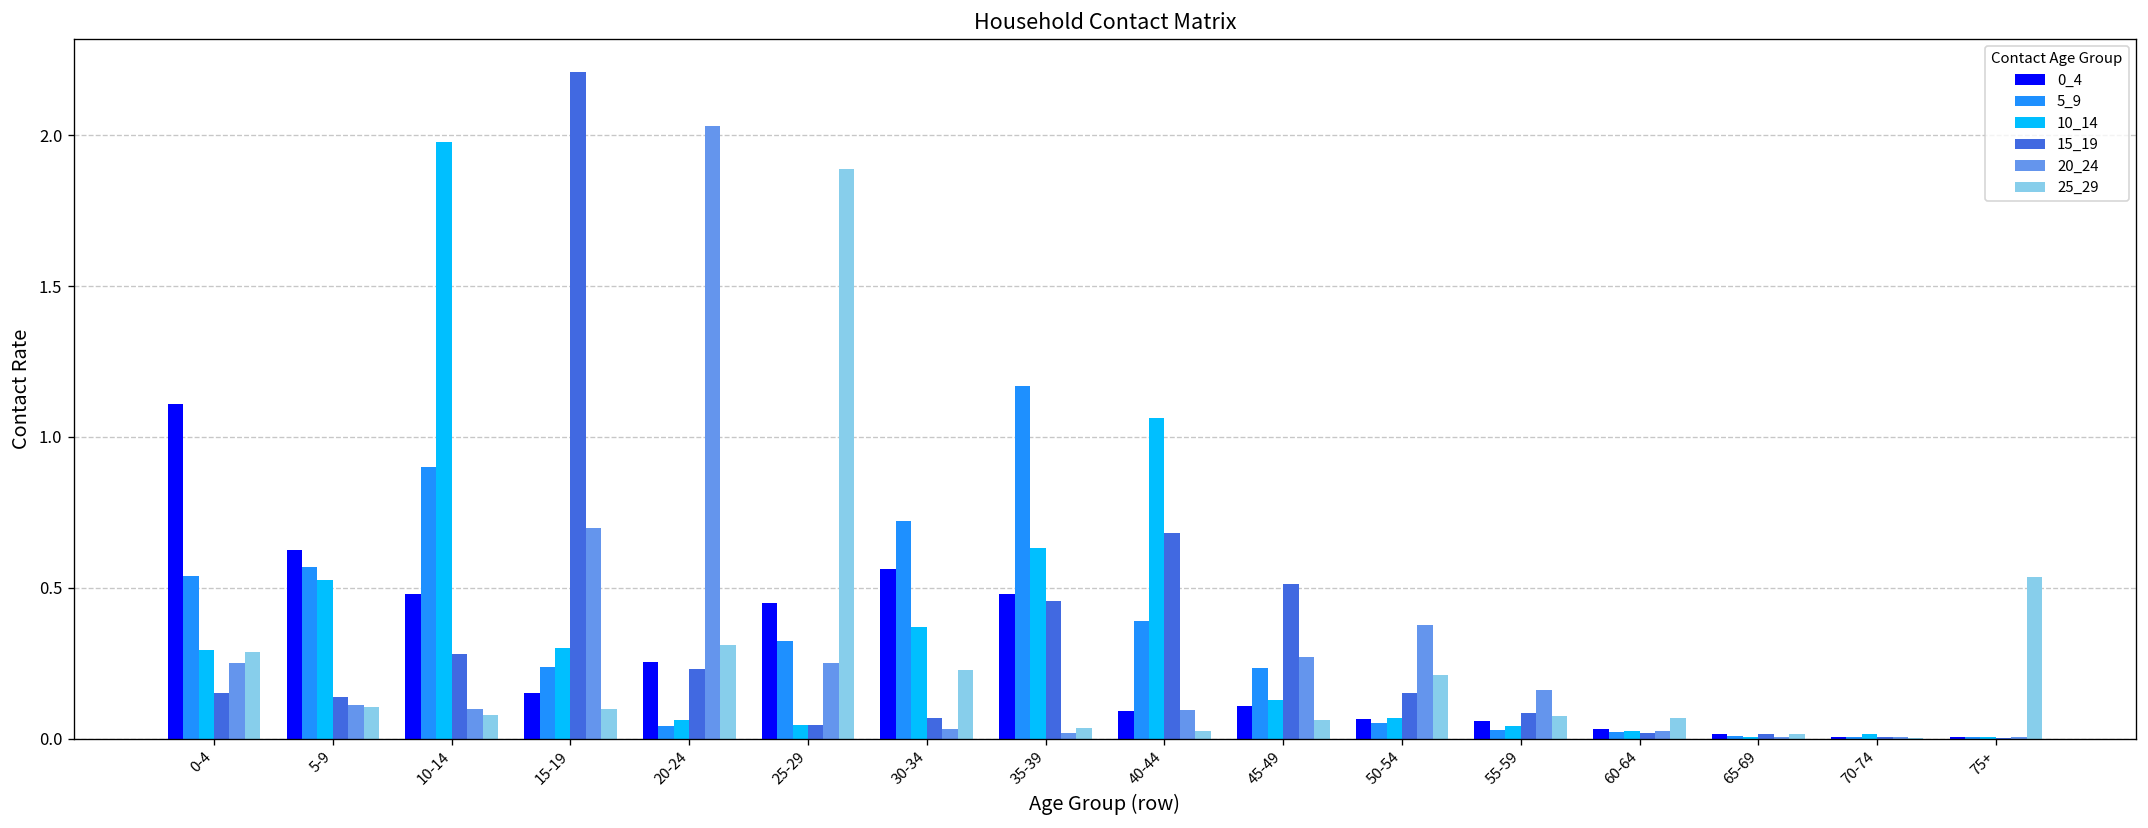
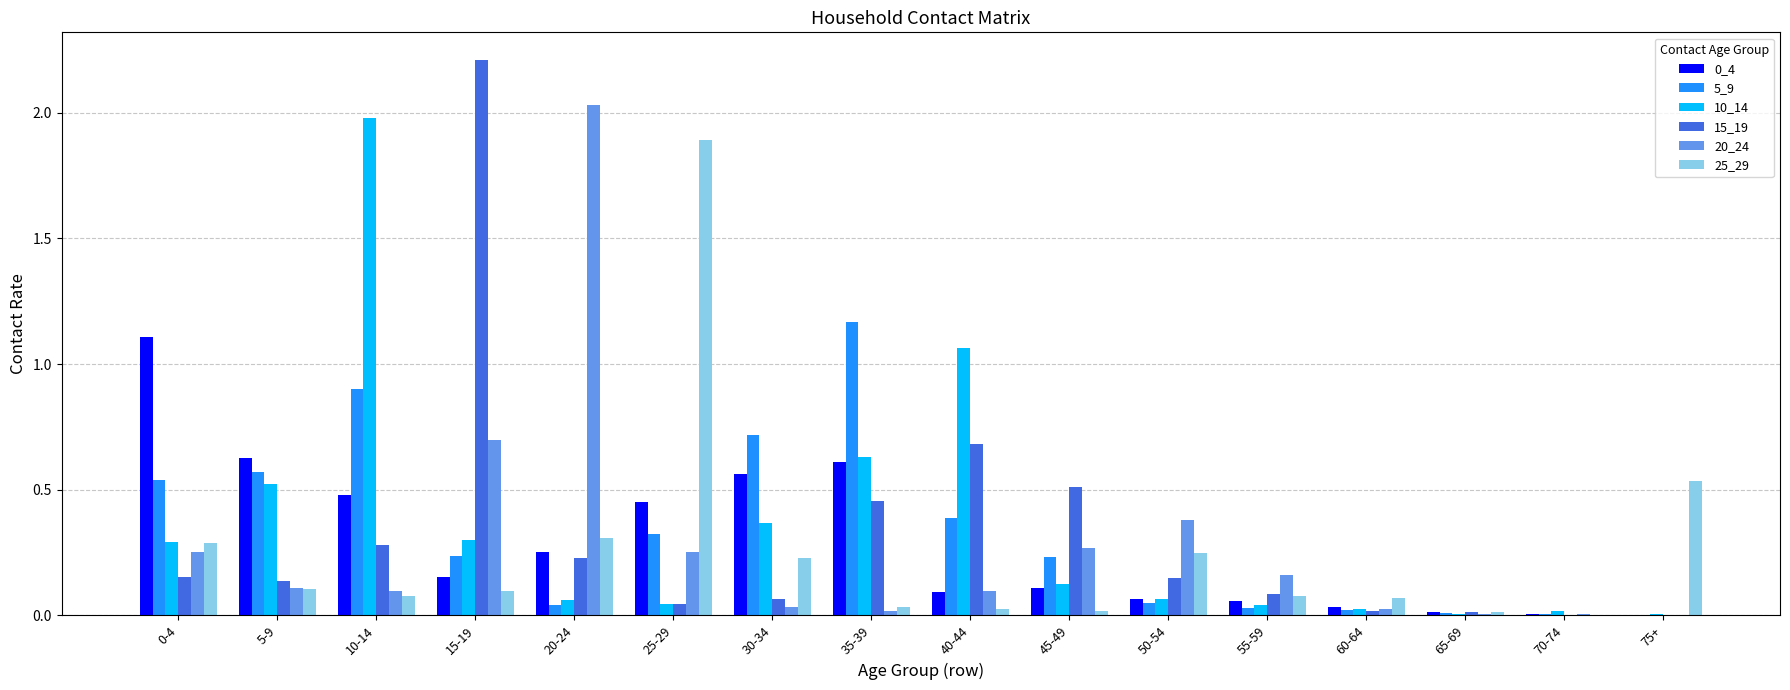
0_4, 35-39: 0.48 -> 0.61
25_29, 45-49: 0.06 -> 0.02
25_29, 50-54: 0.21 -> 0.25
